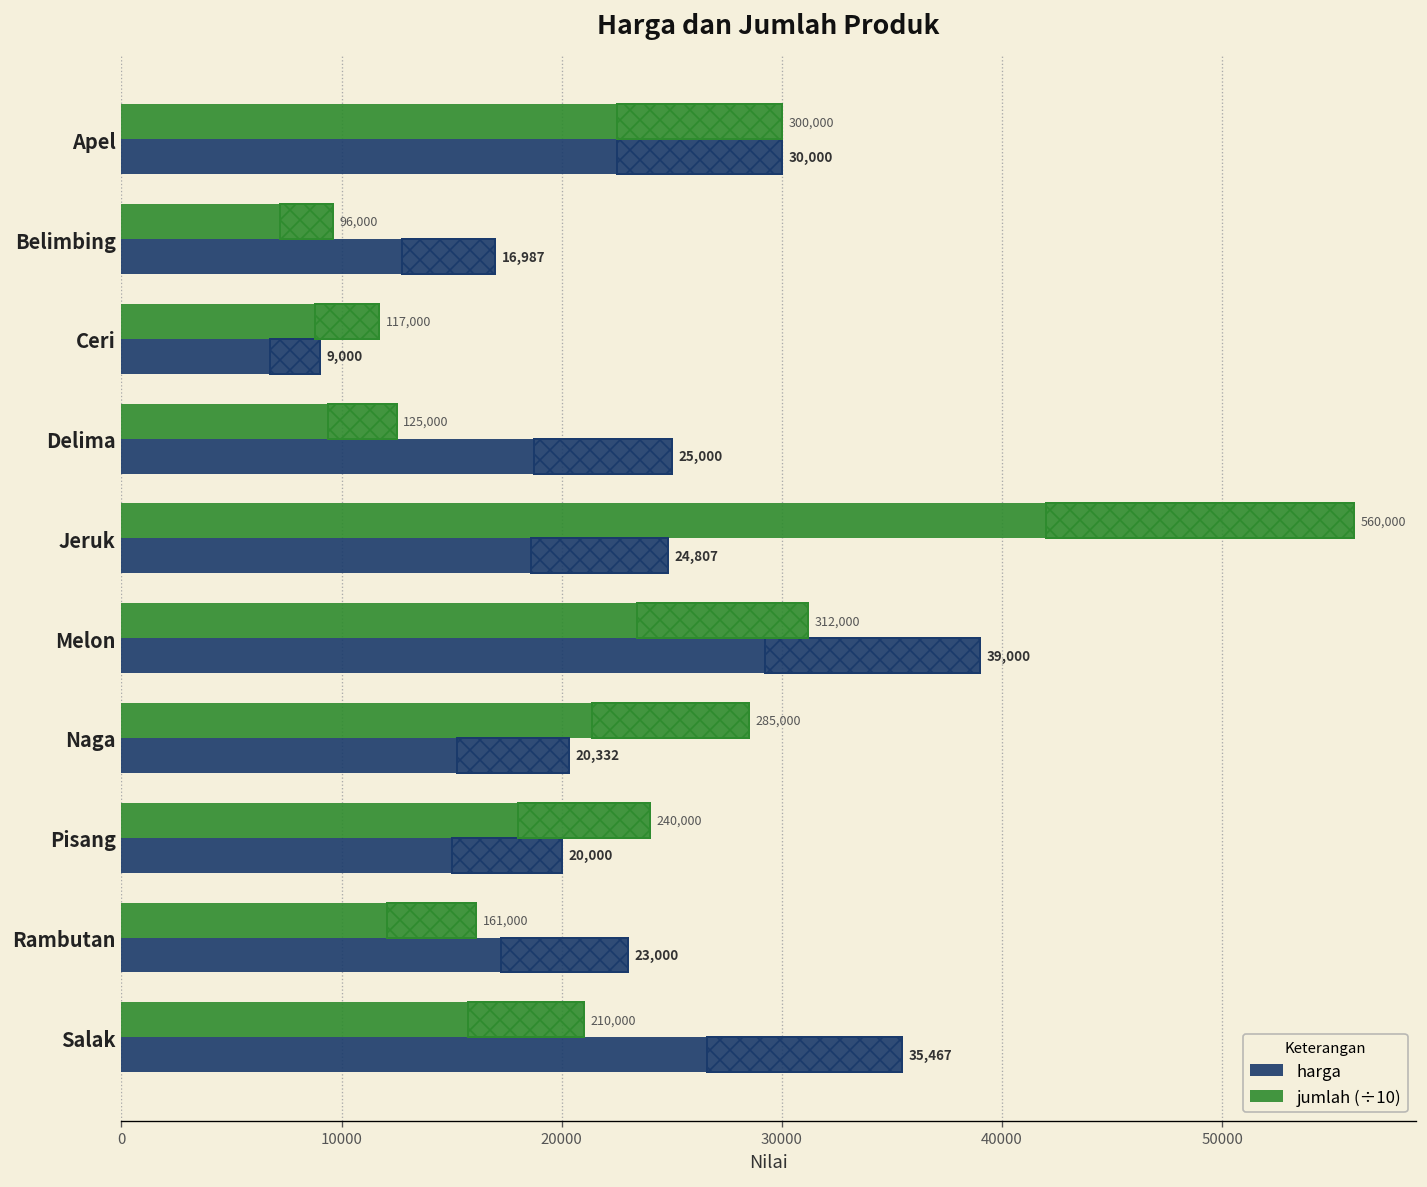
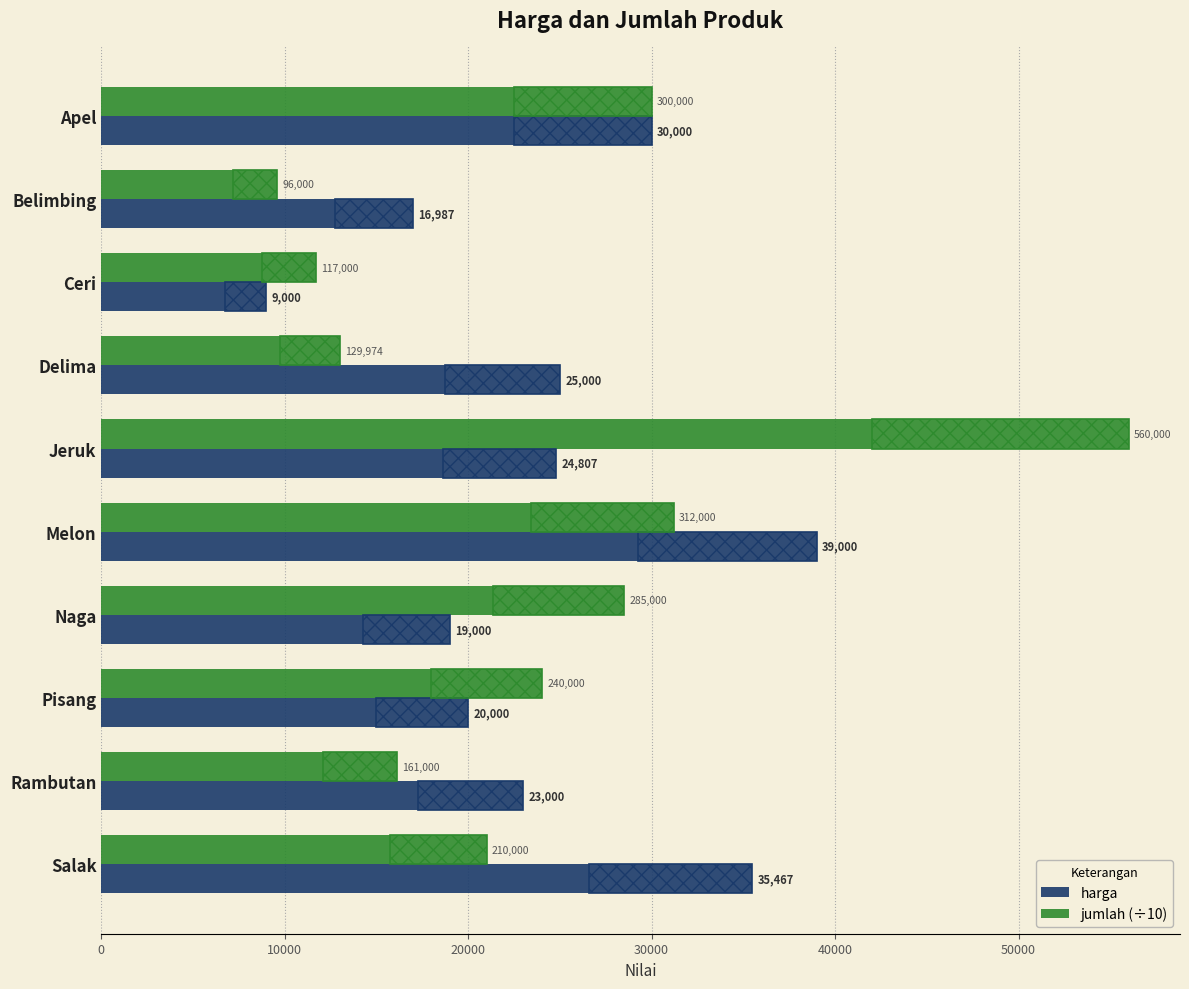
jumlah (÷10), Delima: 125,000 -> 129,974
harga, Naga: 20,332 -> 19,000
